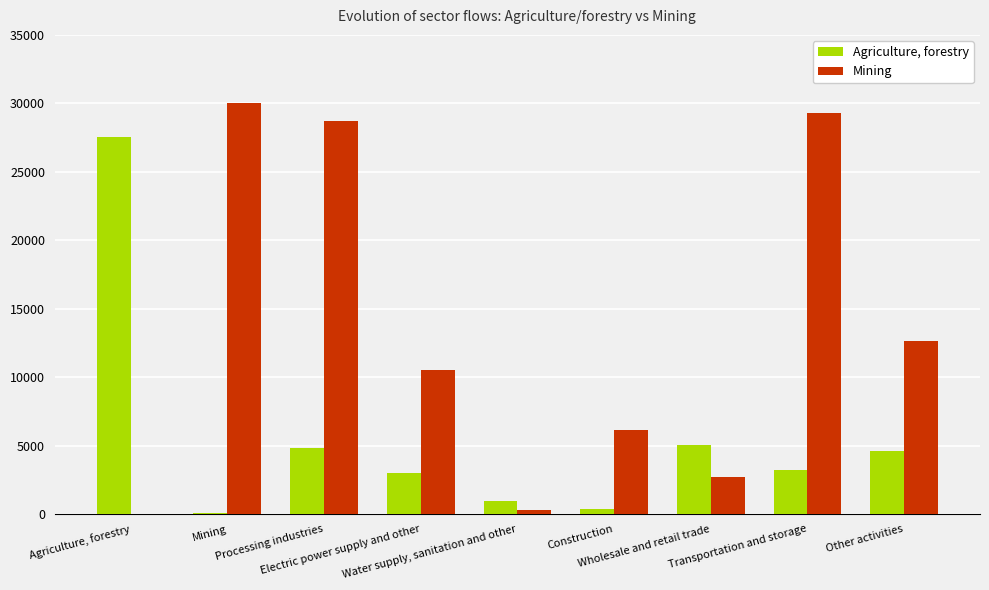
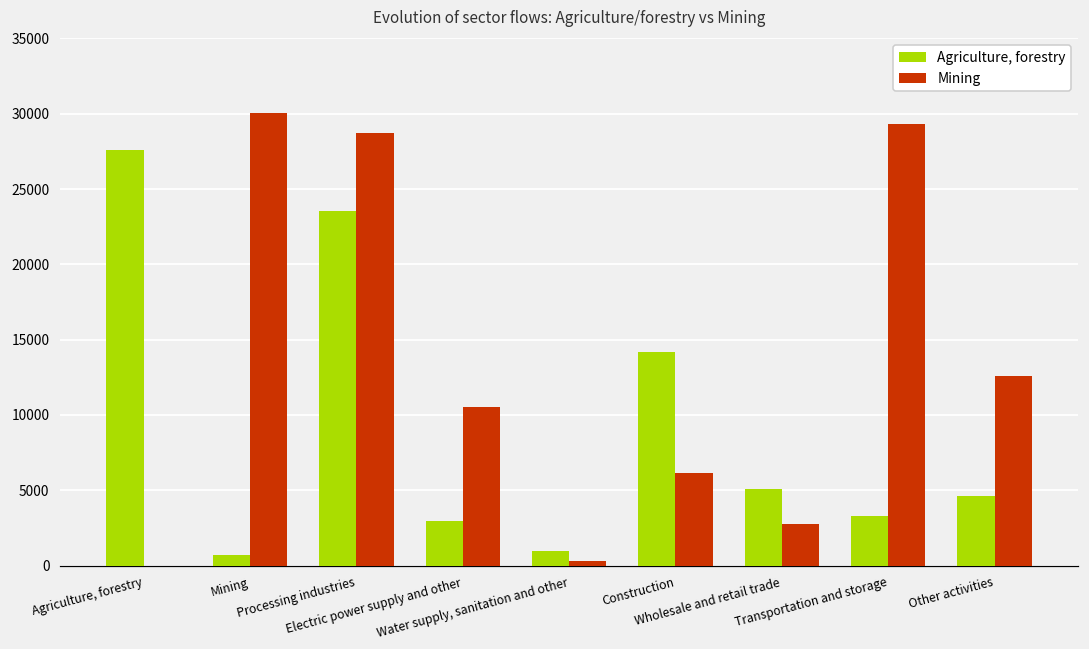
Agriculture, forestry, Mining: 100 -> 700
Agriculture, forestry, Processing industries: 4800 -> 23500
Agriculture, forestry, Construction: 400 -> 14200
